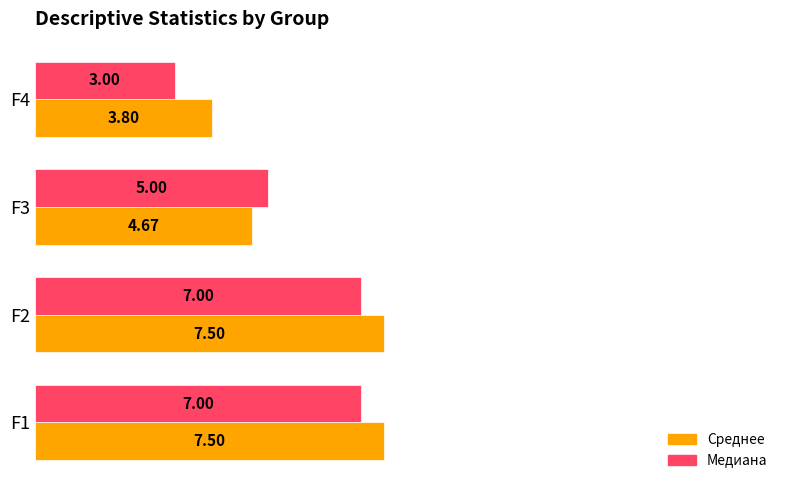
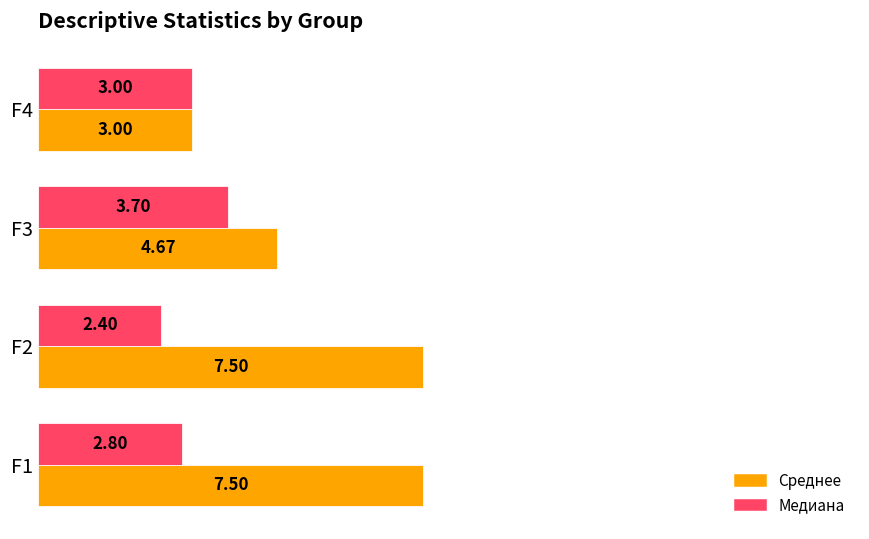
Среднее, F4: 3.80 -> 3.00
Медиана, F3: 5.00 -> 3.70
Медиана, F2: 7.00 -> 2.40
Медиана, F1: 7.00 -> 2.80
